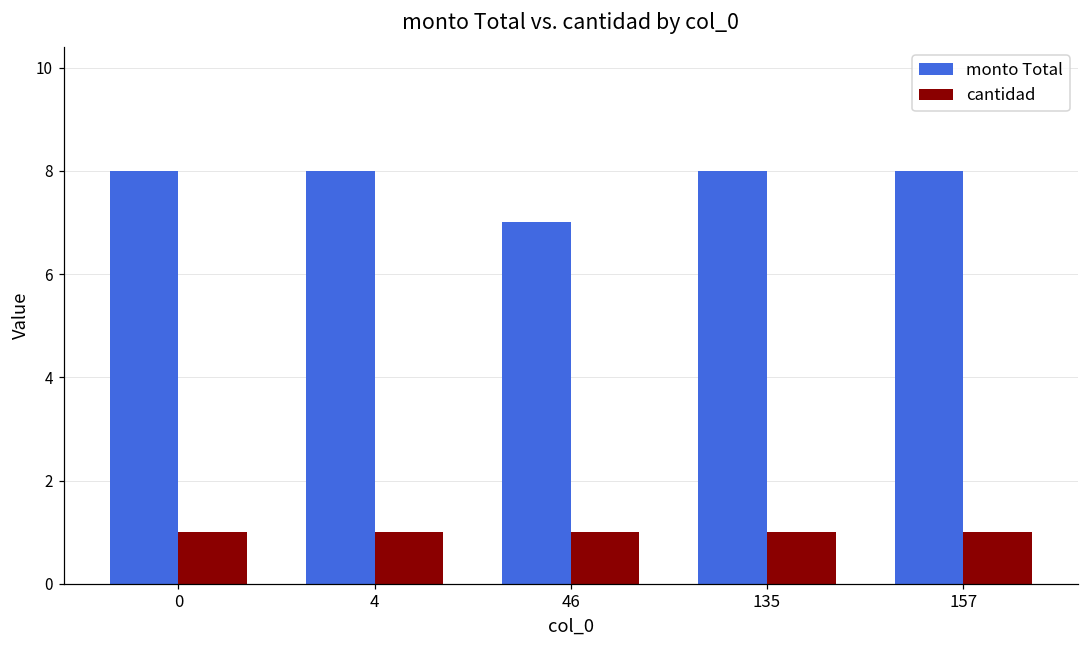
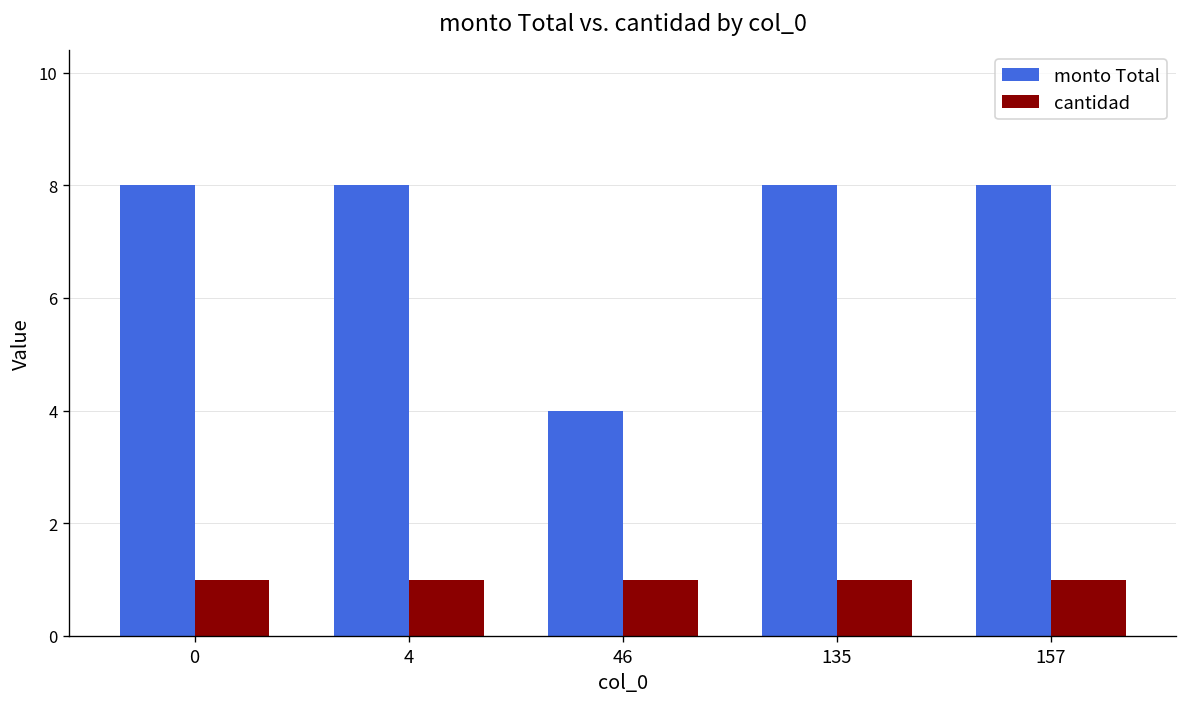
monto Total, 46: 7 -> 4
